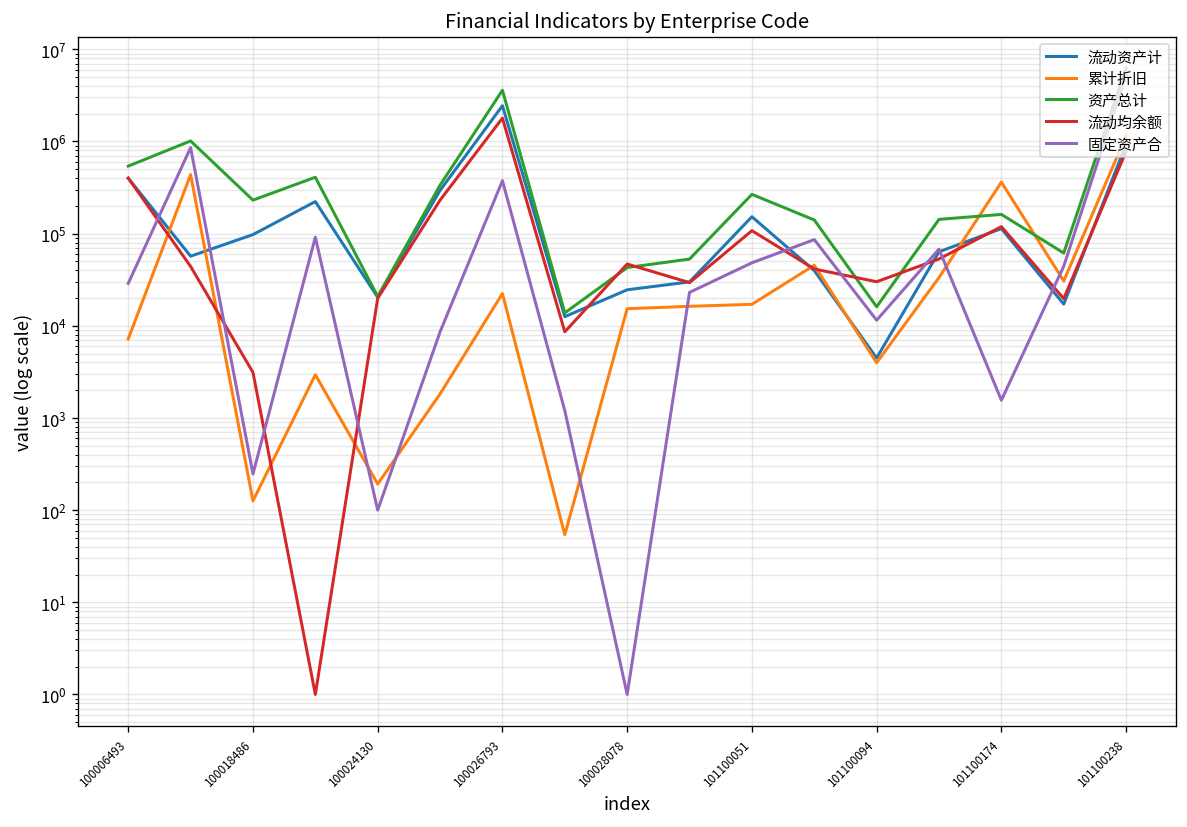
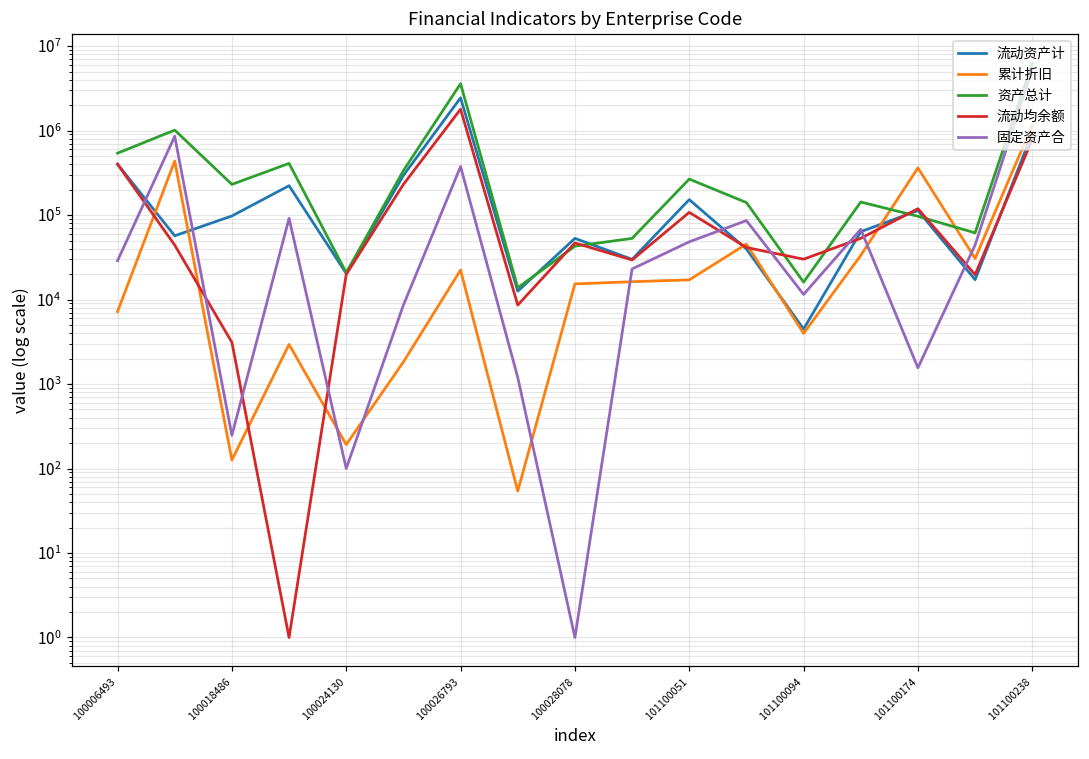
流动资产计, 100028078: 25000 -> 50000
资产总计, 101100174: 160000 -> 100000
